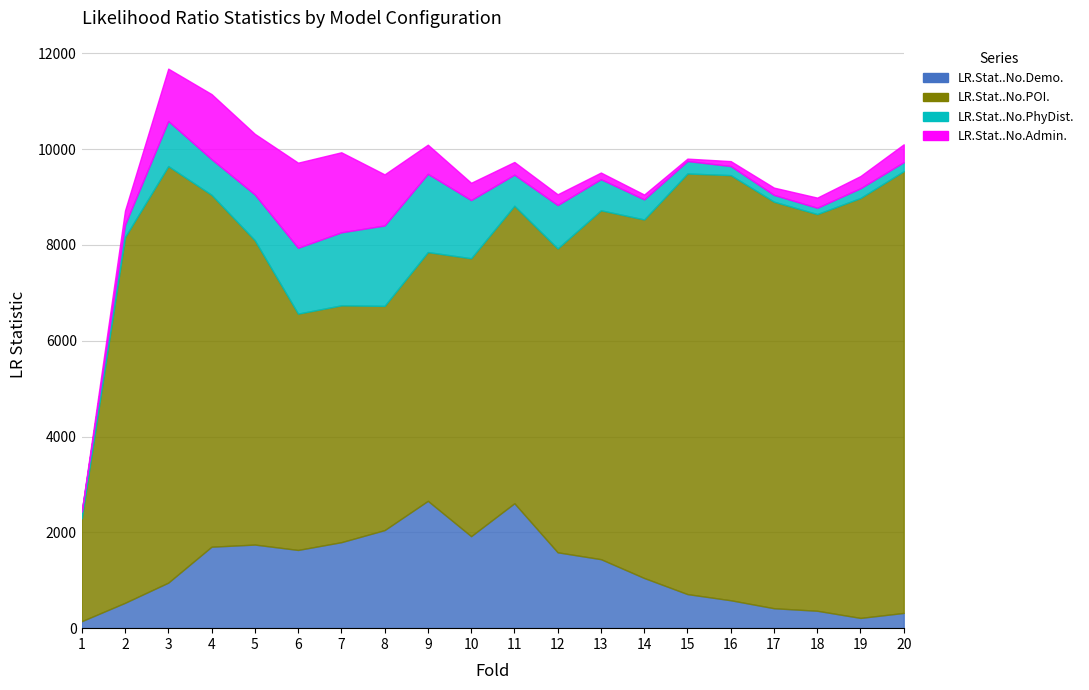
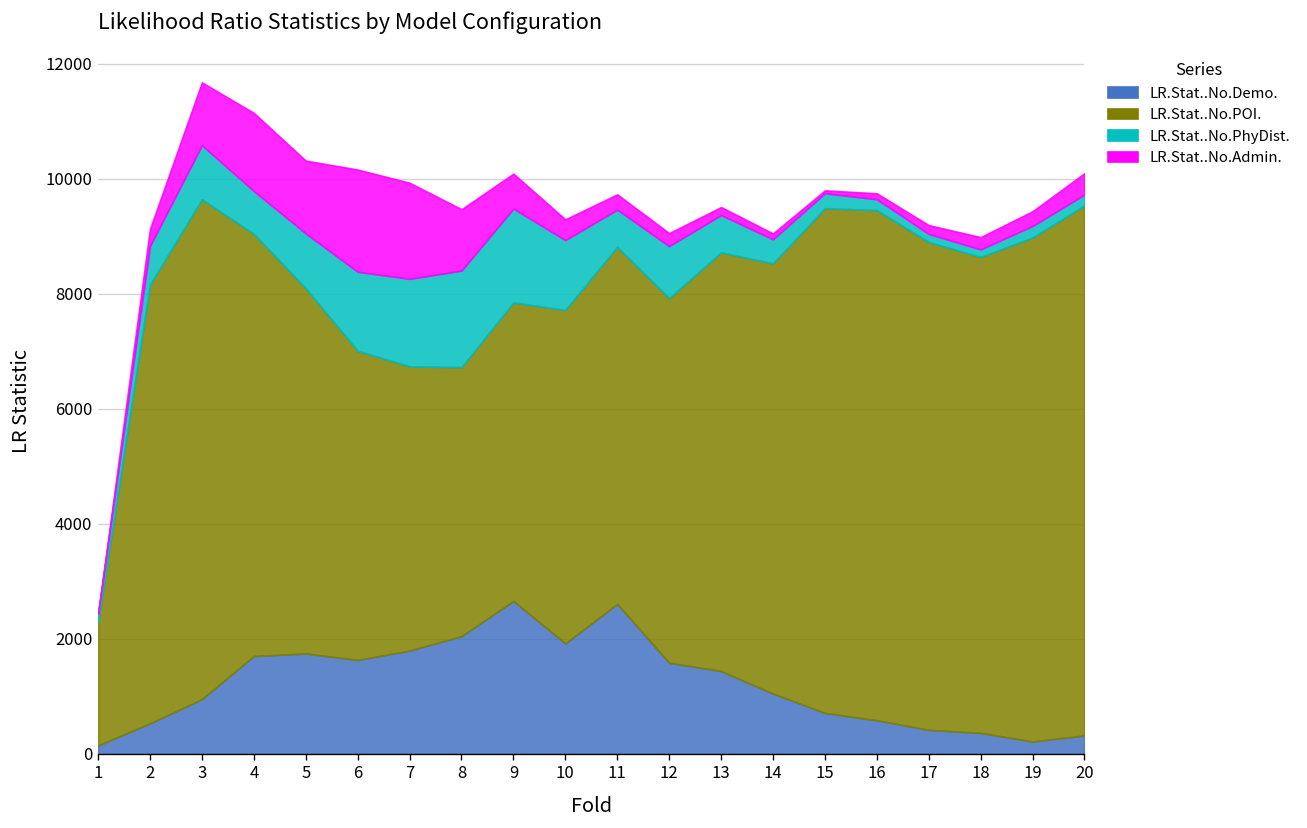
LR.Stat..No.PhyDist., 2: 300 -> 700
LR.Stat..No.POI., 6: 4900 -> 5400
